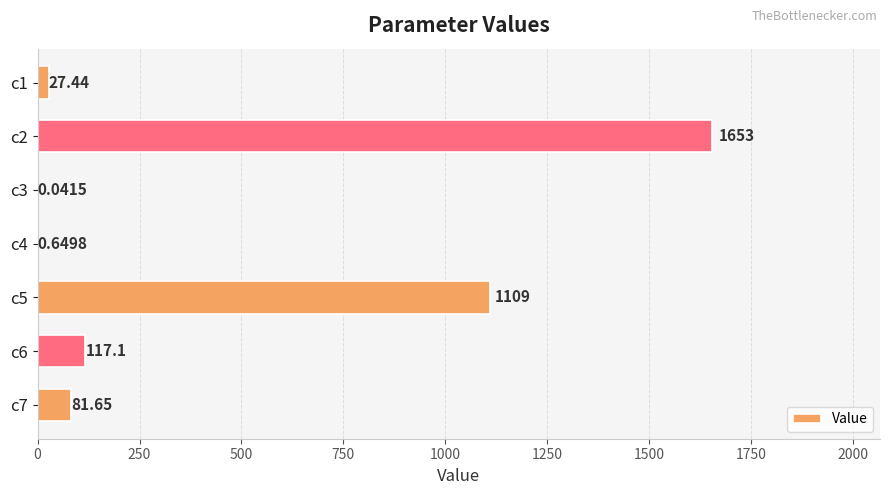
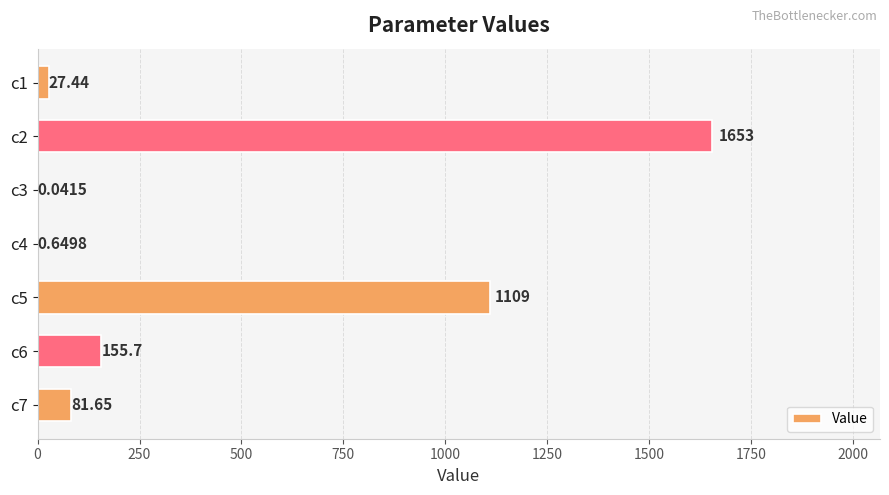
c6: 117.1 -> 155.7
